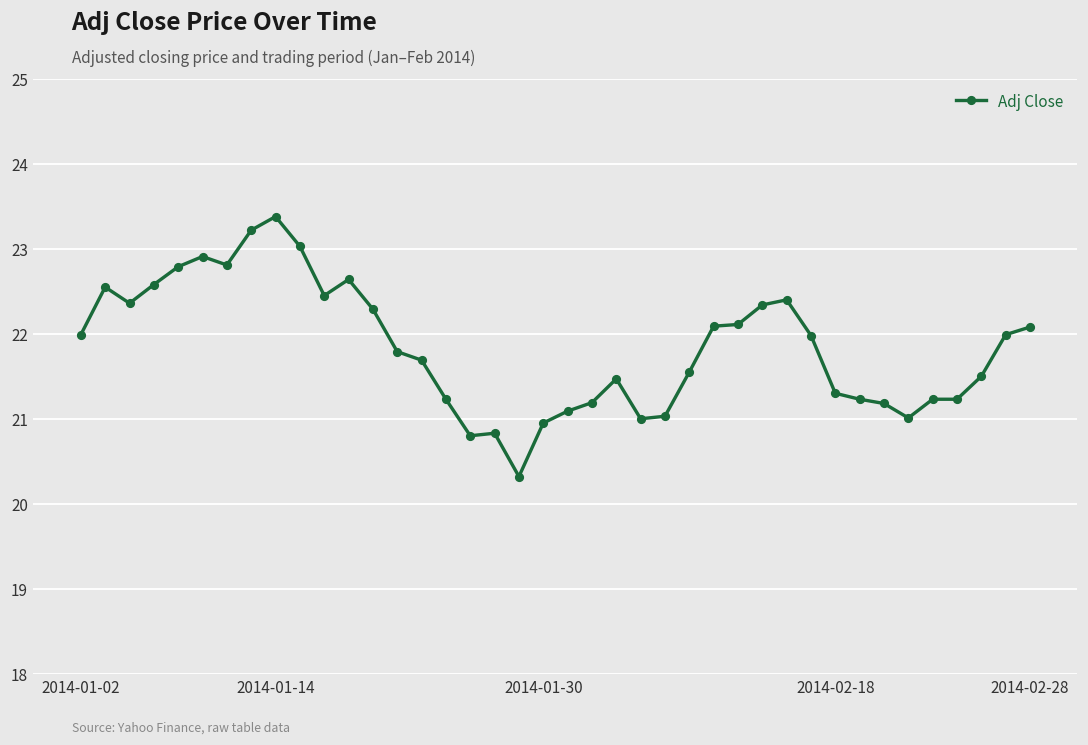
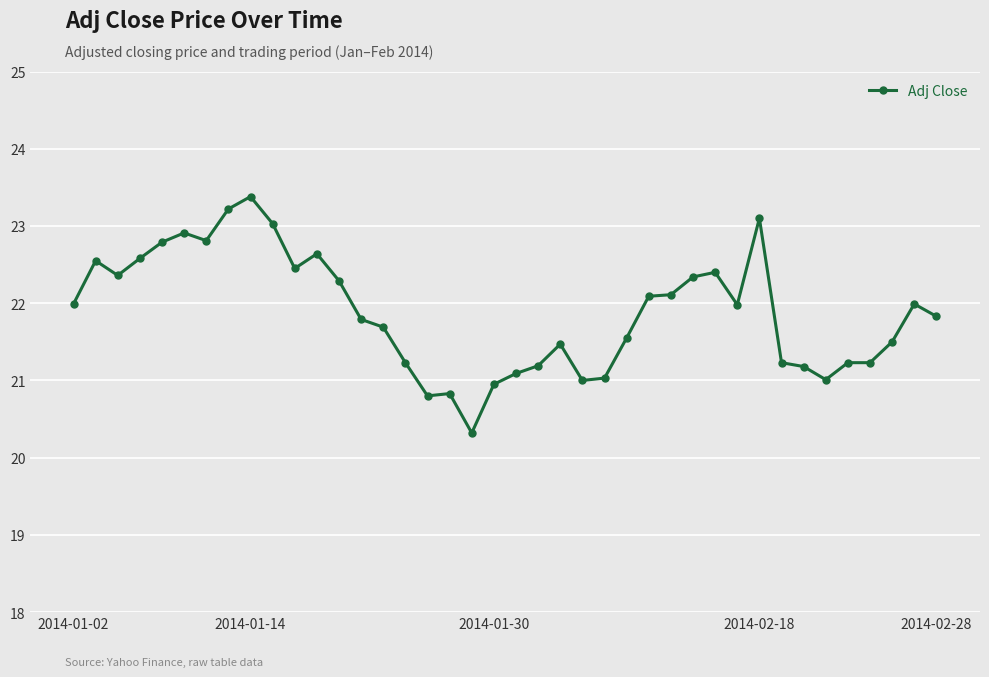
2014-02-18: 21.3 -> 23.1
2014-02-28: 22.1 -> 21.8
